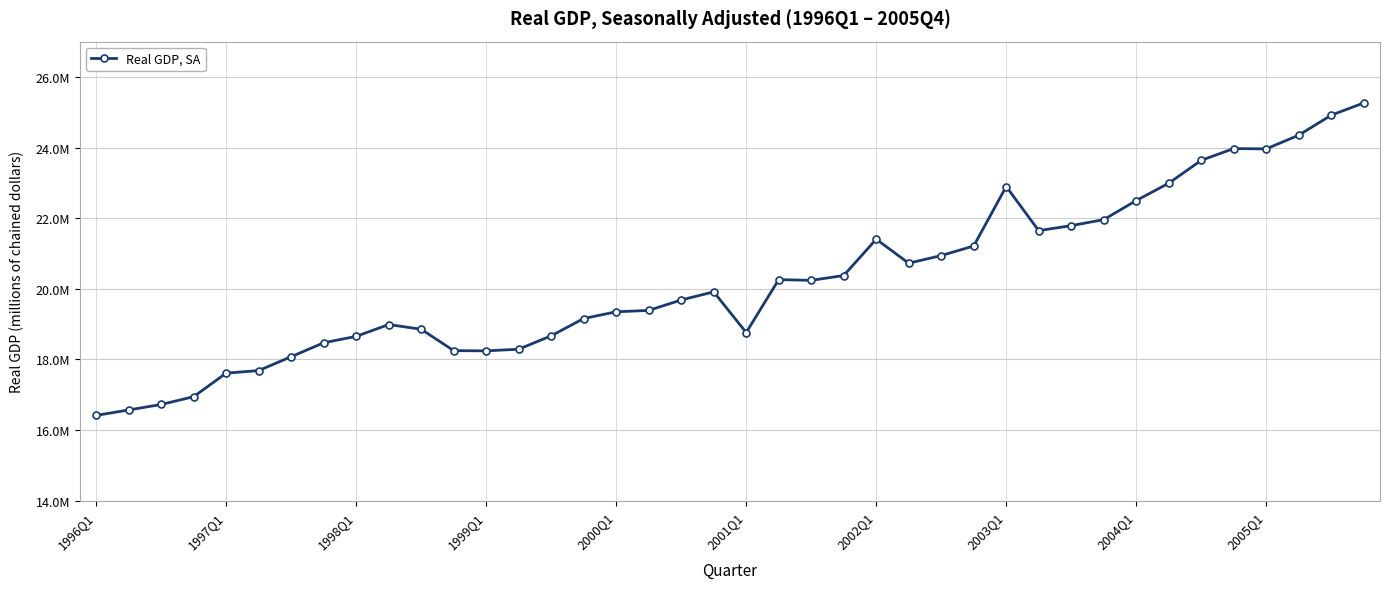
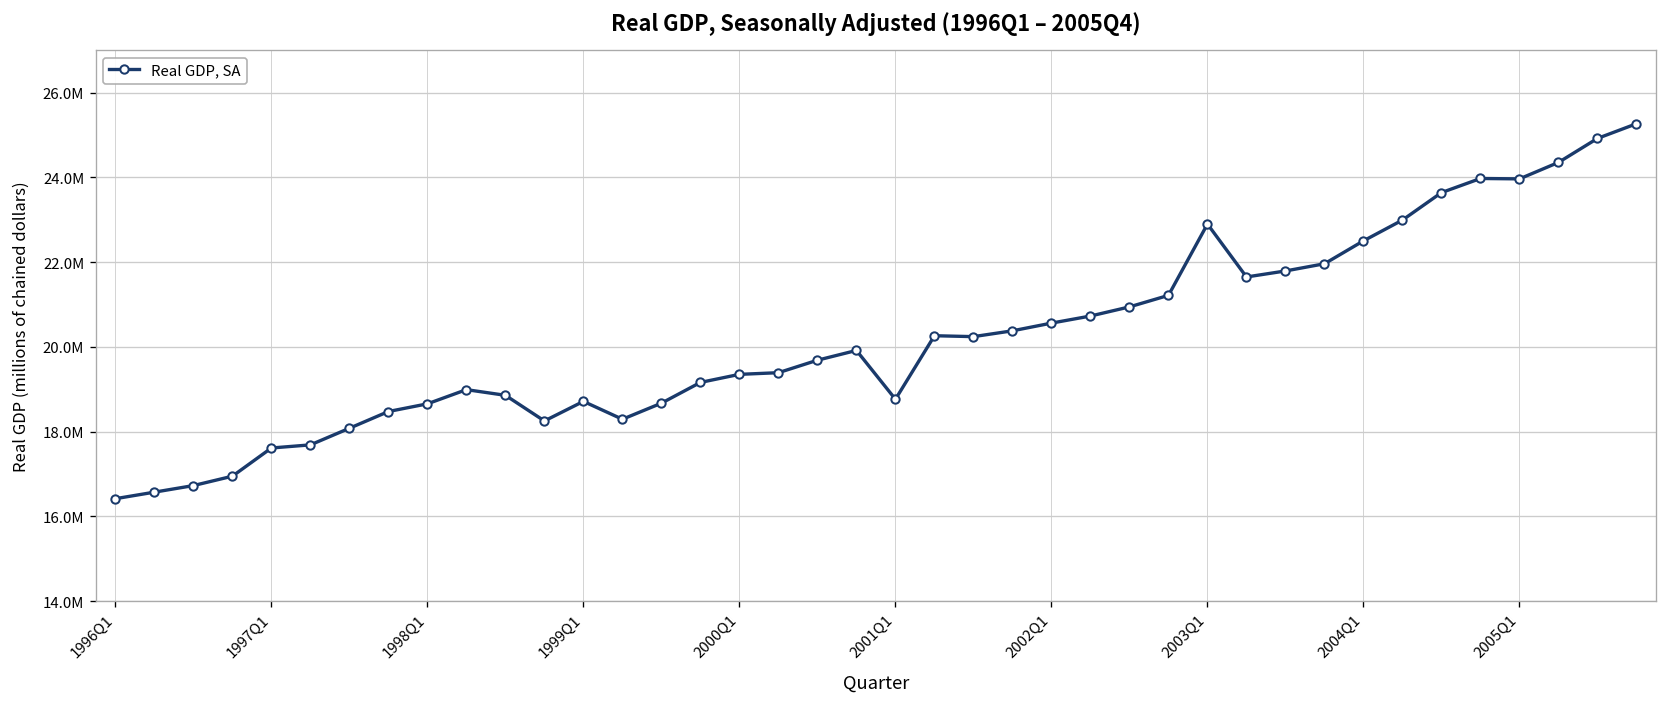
1999Q1: 18200000 -> 18700000
2002Q1: 21400000 -> 20600000
